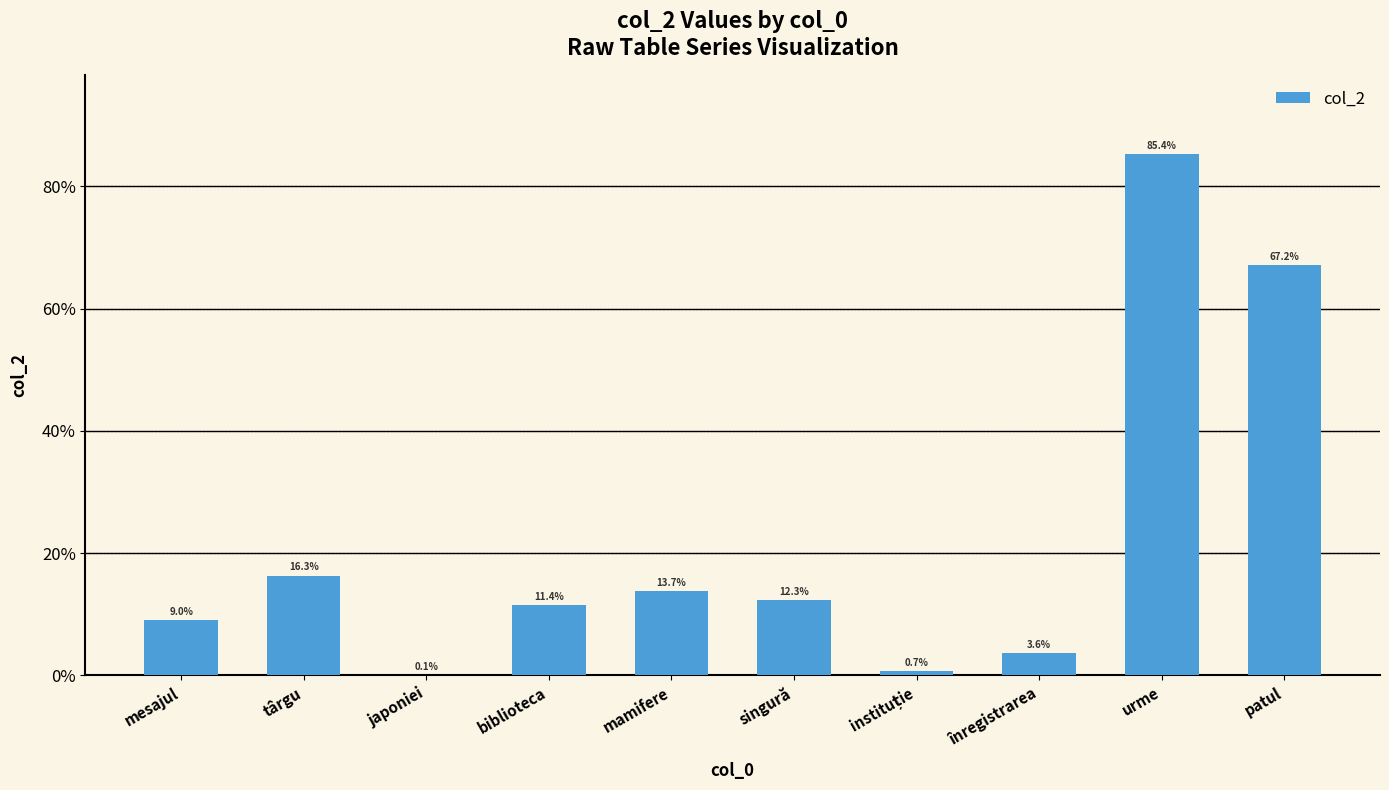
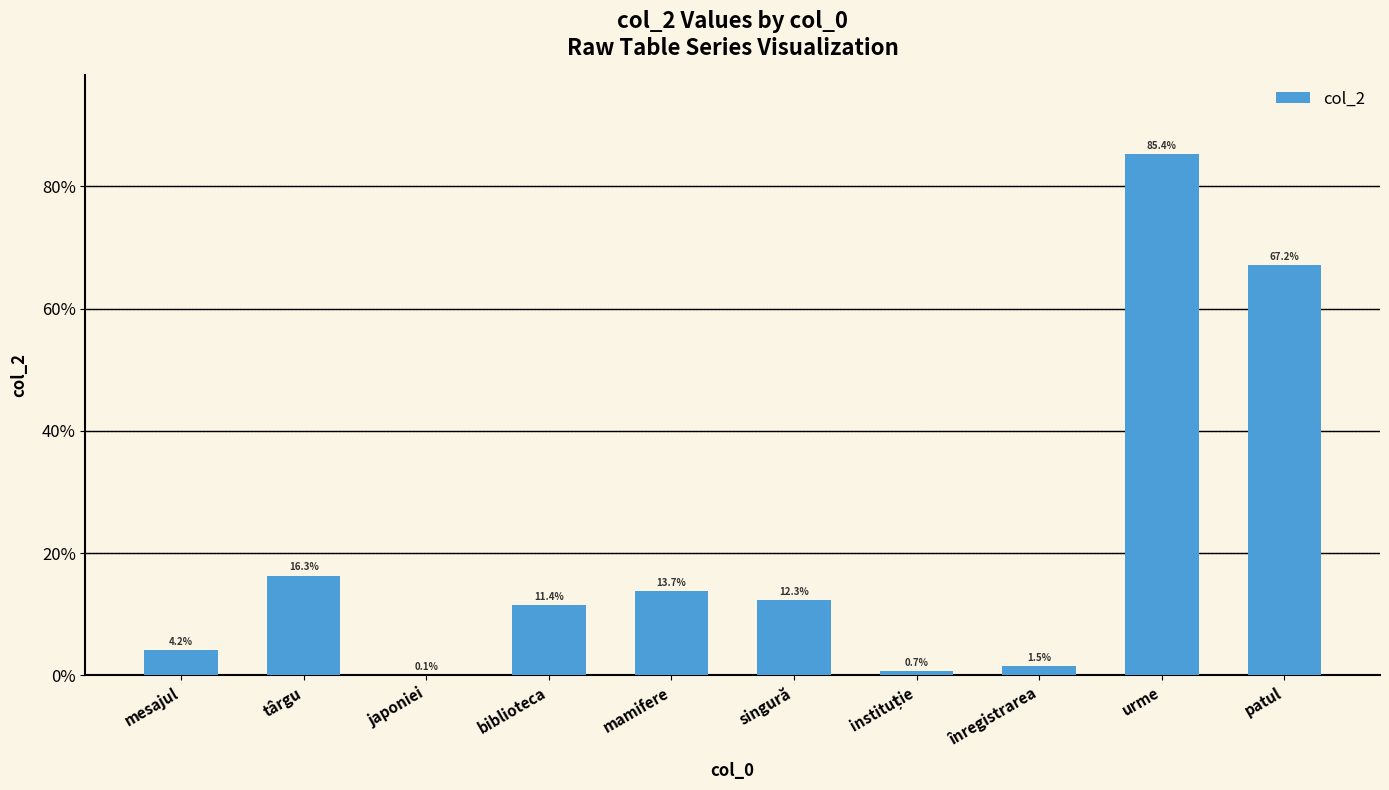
mesajul: 9.0% -> 4.2%
înregistrarea: 3.6% -> 1.5%
